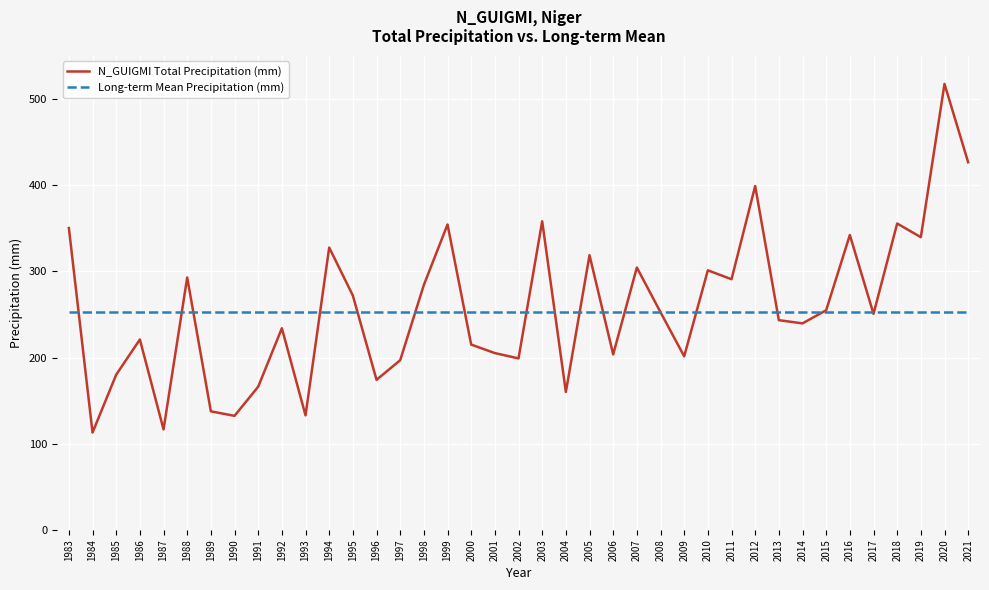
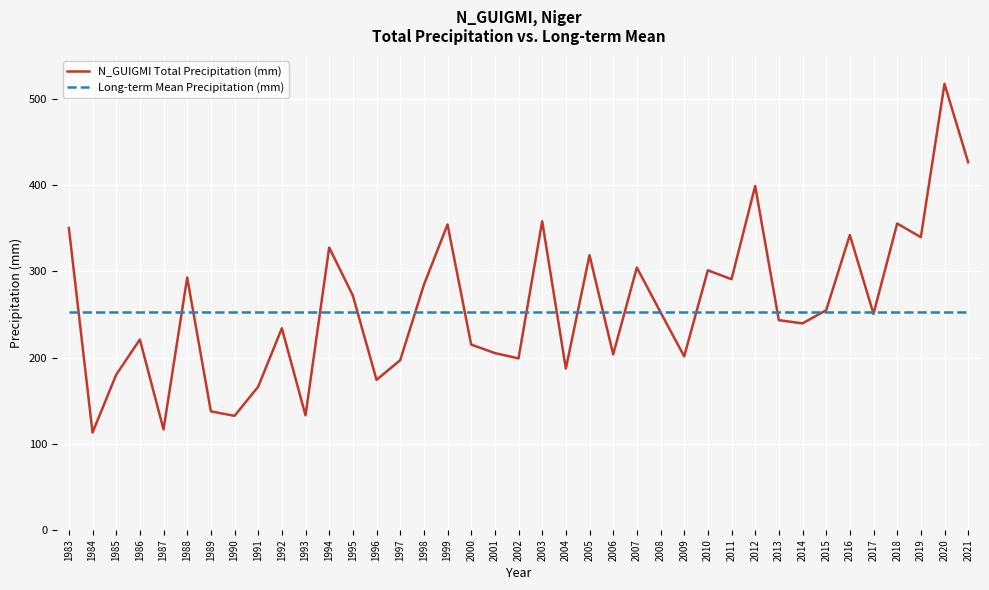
N_GUIGMI Total Precipitation (mm), 2004: 160 -> 190
